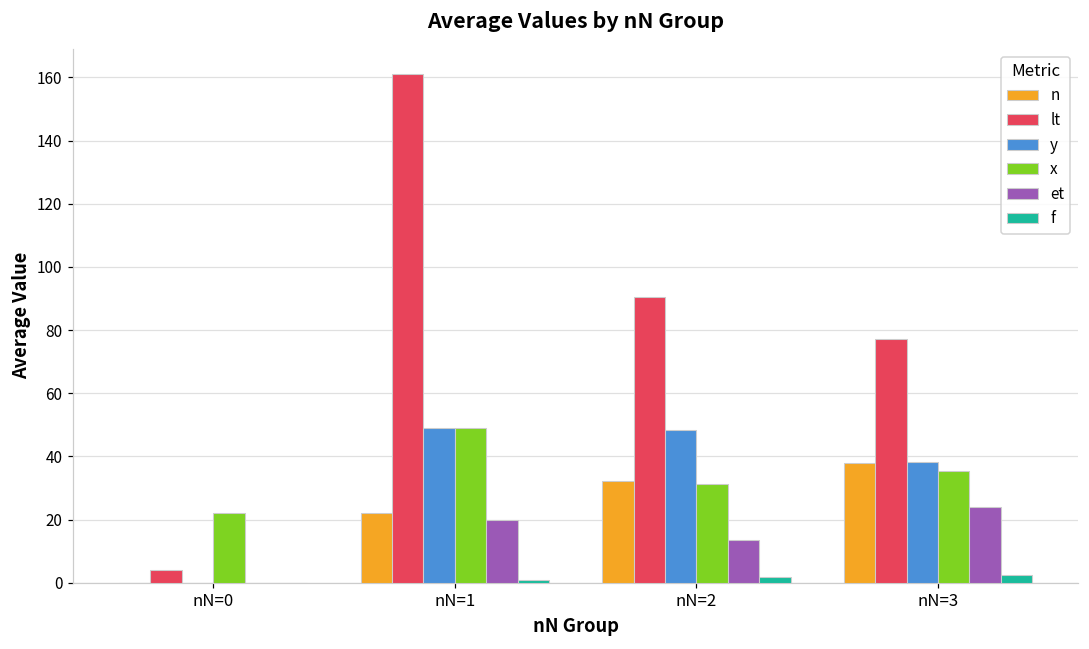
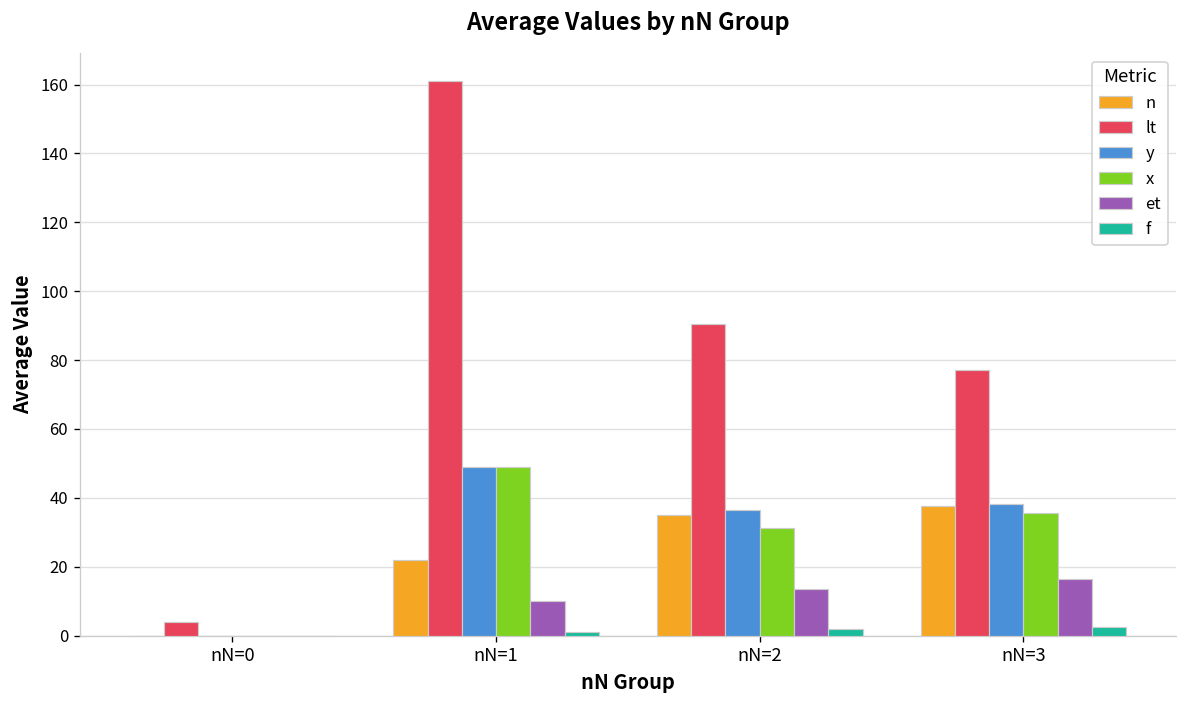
x, nN=0: 22 -> 0
et, nN=1: 20 -> 10
n, nN=2: 32 -> 35
y, nN=2: 48 -> 36
et, nN=3: 24 -> 16
